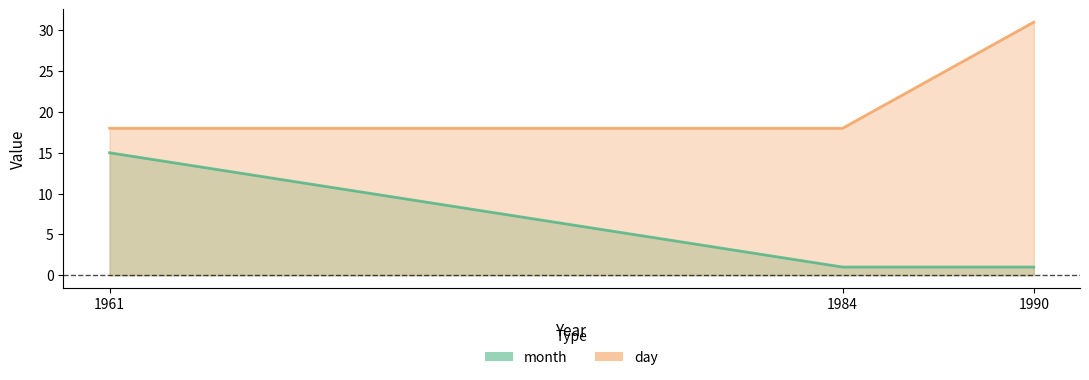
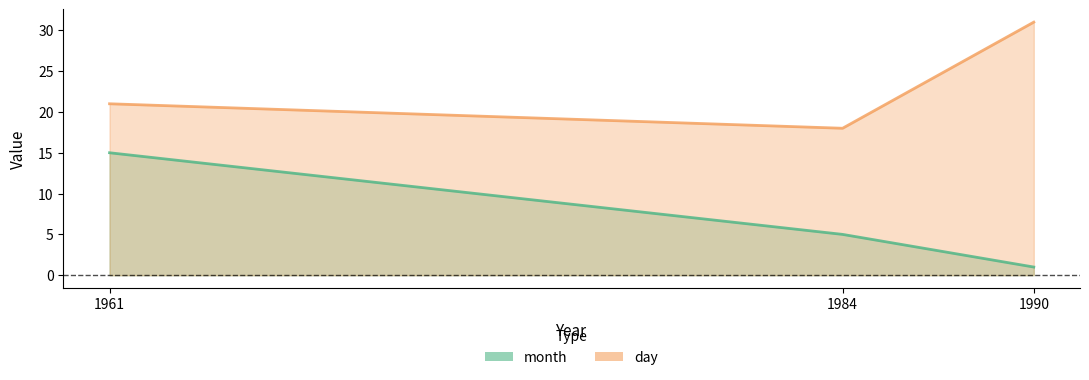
day, 1961: 18 -> 21
month, 1984: 1 -> 5
